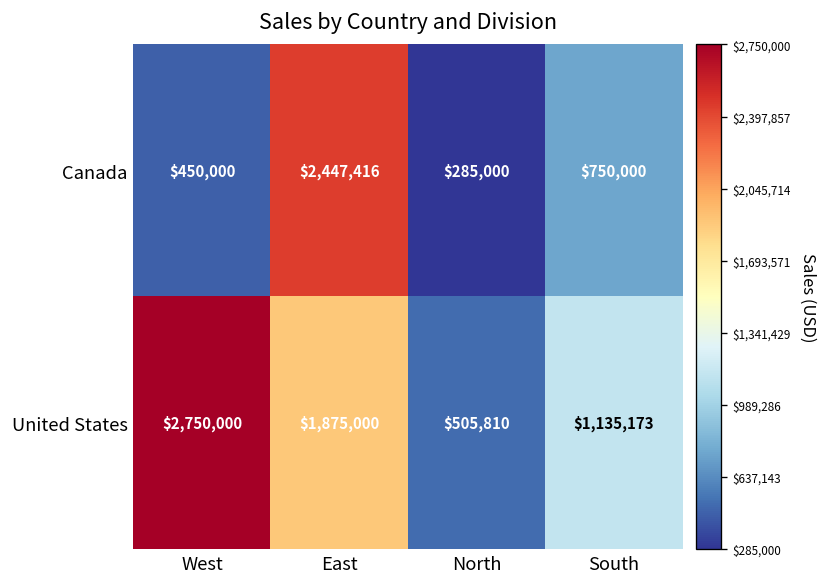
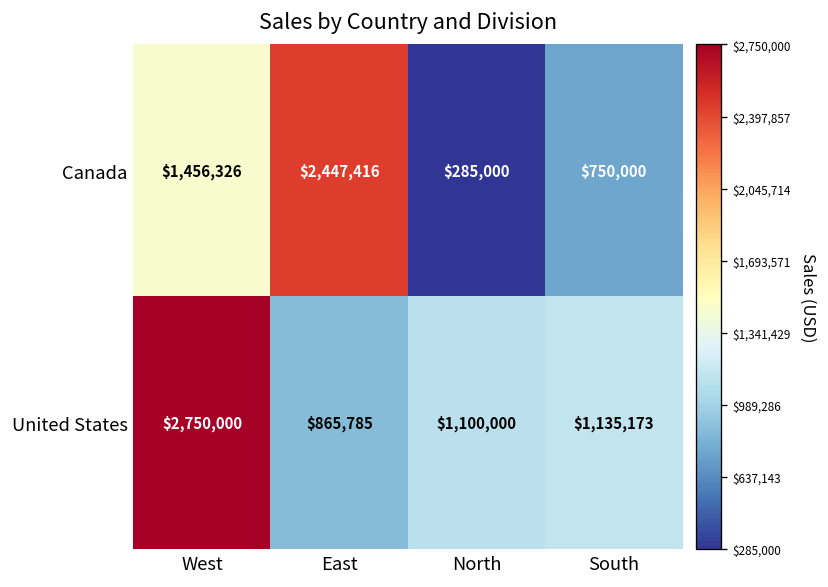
Canada, West: $450,000 -> $1,456,326
United States, East: $1,875,000 -> $865,785
United States, North: $505,810 -> $1,100,000
